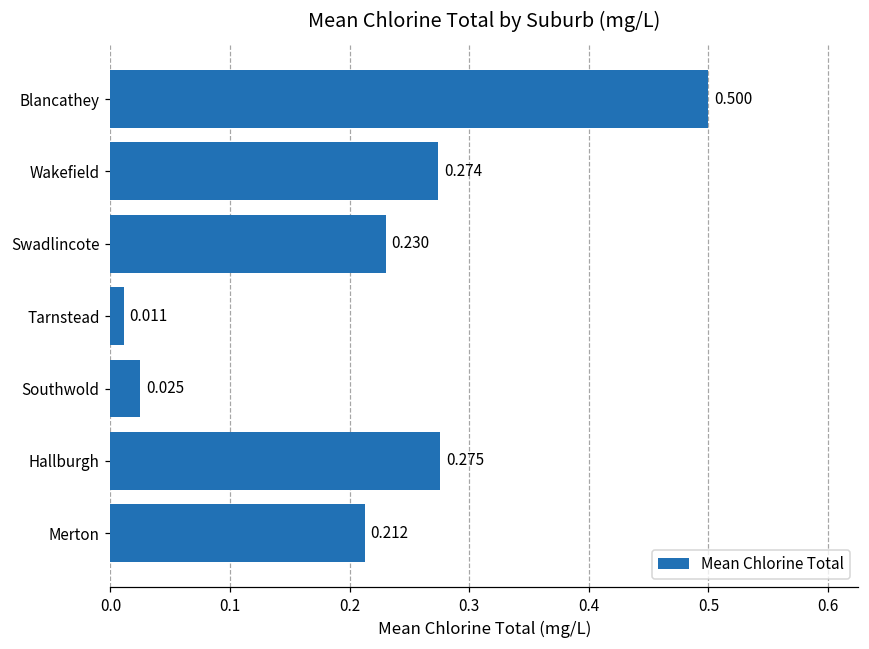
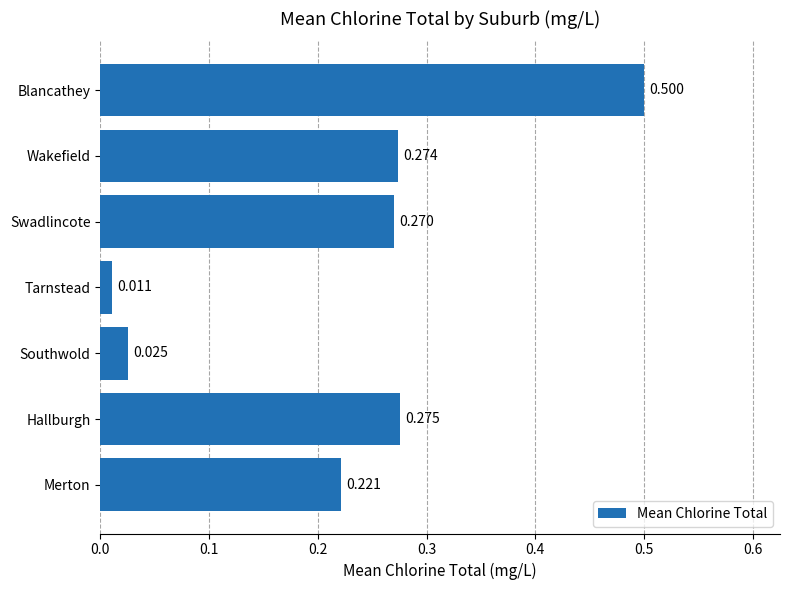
Swadlincote: 0.230 -> 0.270
Merton: 0.212 -> 0.221
